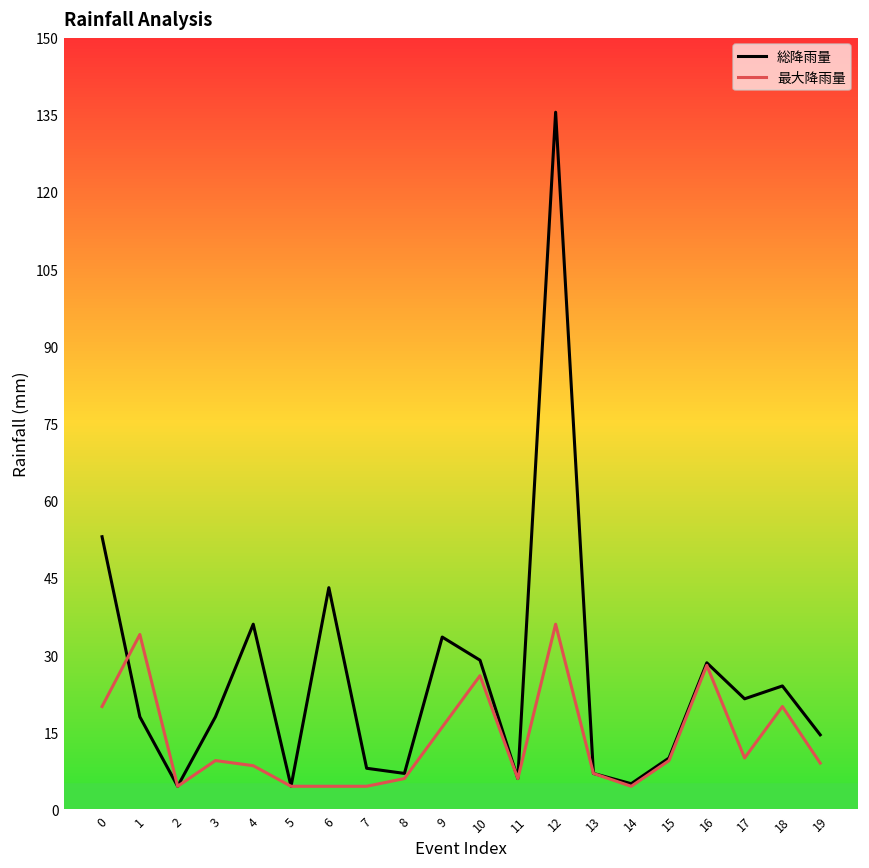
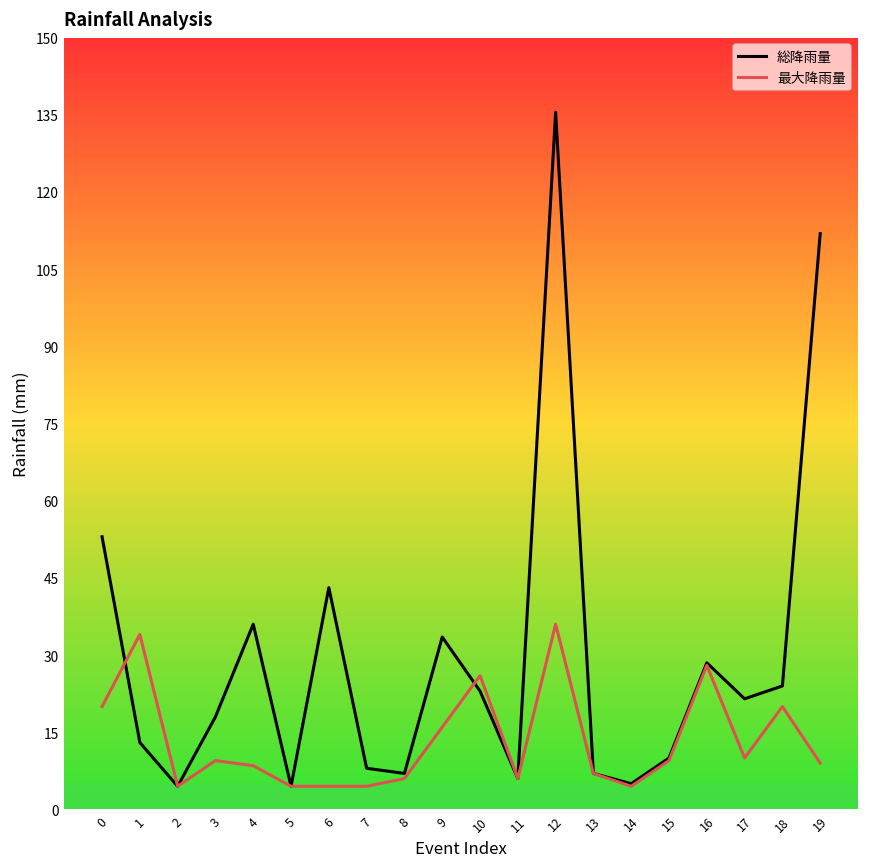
総降雨量, 1: 18 -> 13
総降雨量, 10: 29 -> 23
総降雨量, 19: 15 -> 112
